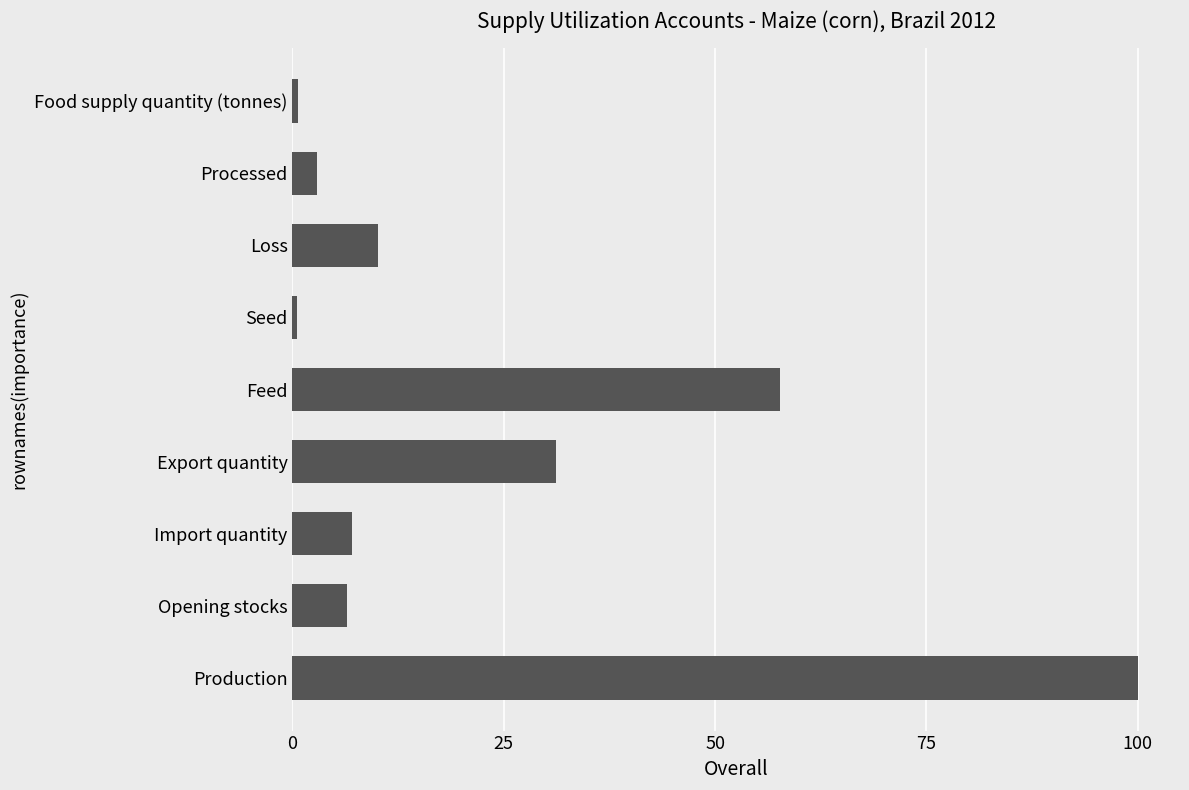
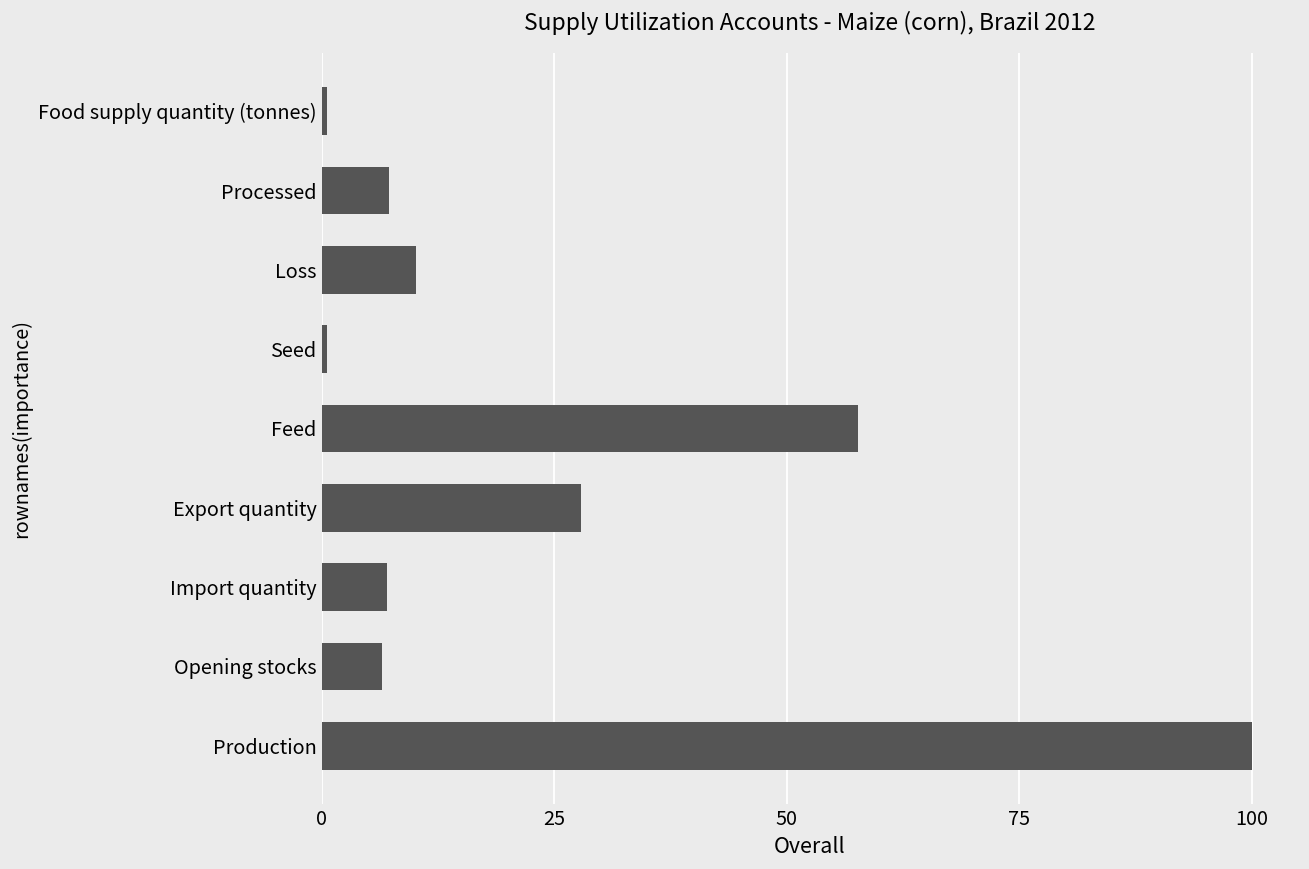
Processed: 3 -> 7
Export quantity: 31 -> 28
